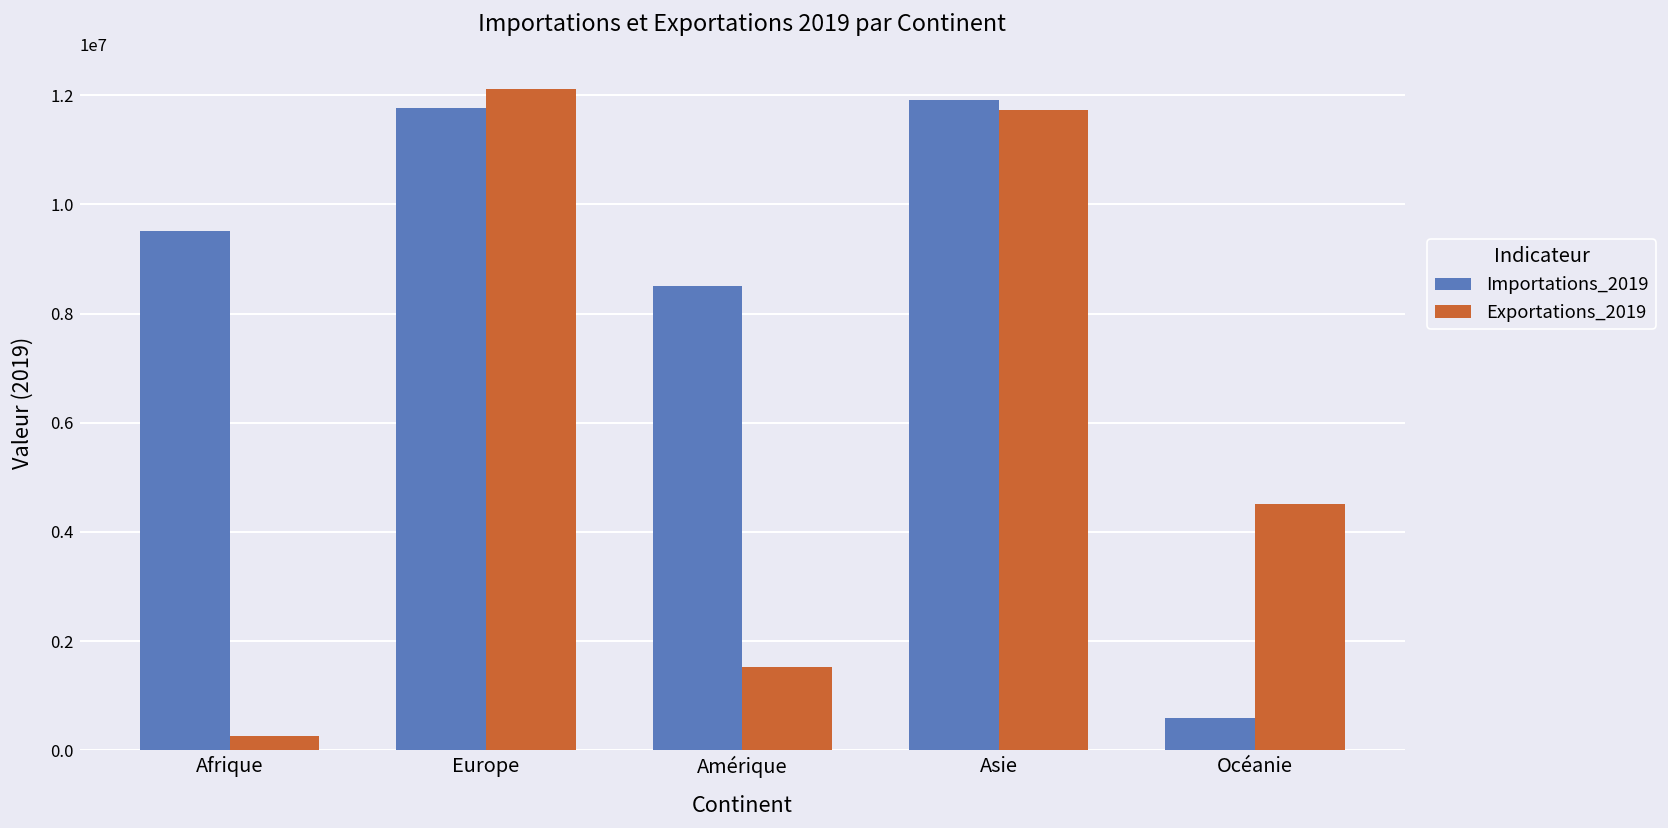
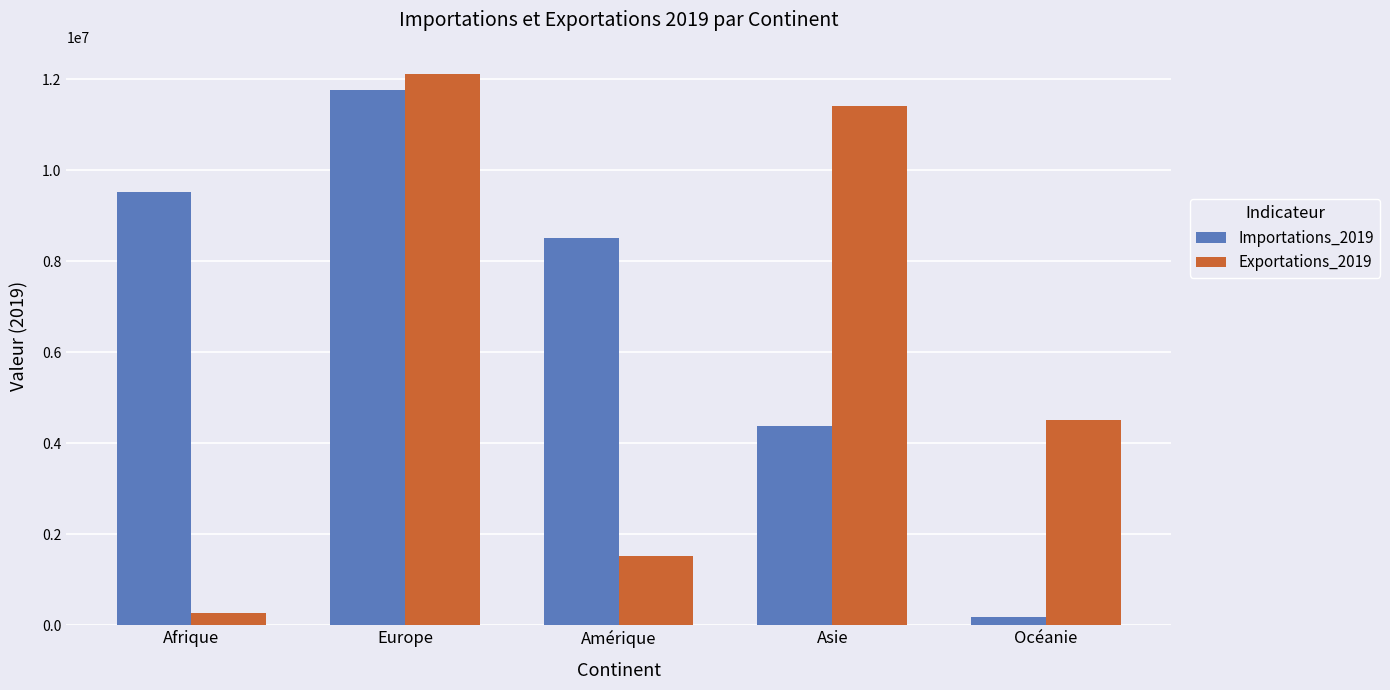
Importations_2019, Asie: 11900000 -> 4400000
Exportations_2019, Asie: 11700000 -> 11400000
Importations_2019, Océanie: 600000 -> 200000
